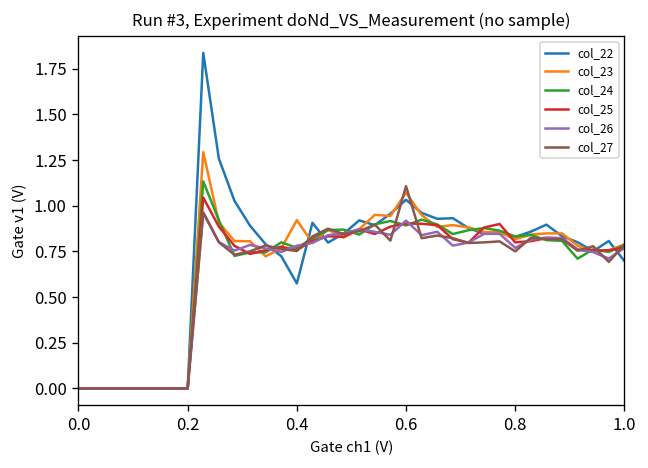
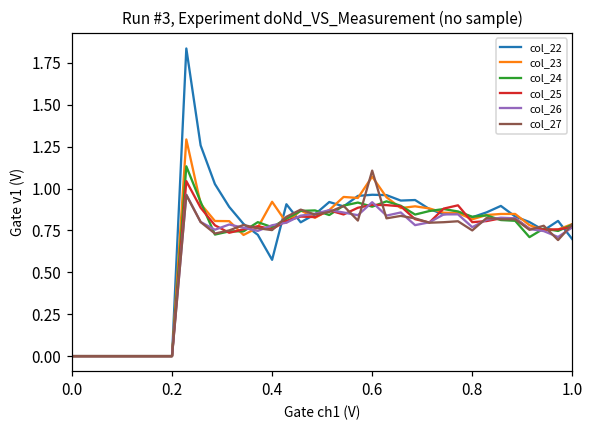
col_22, 0.6: 1.03 -> 0.96
